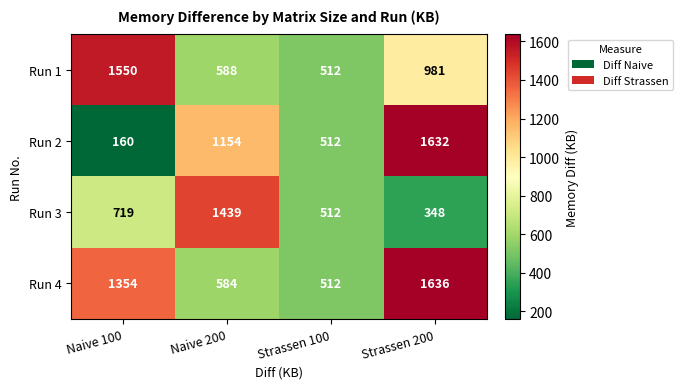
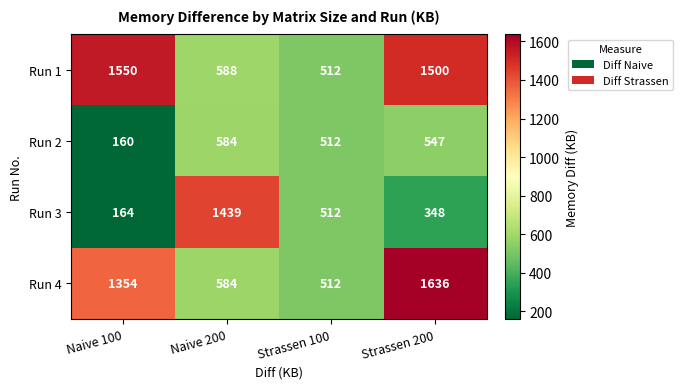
Run 1, Strassen 200: 981 -> 1500
Run 2, Naive 200: 1154 -> 584
Run 2, Strassen 200: 1632 -> 547
Run 3, Naive 100: 719 -> 164
